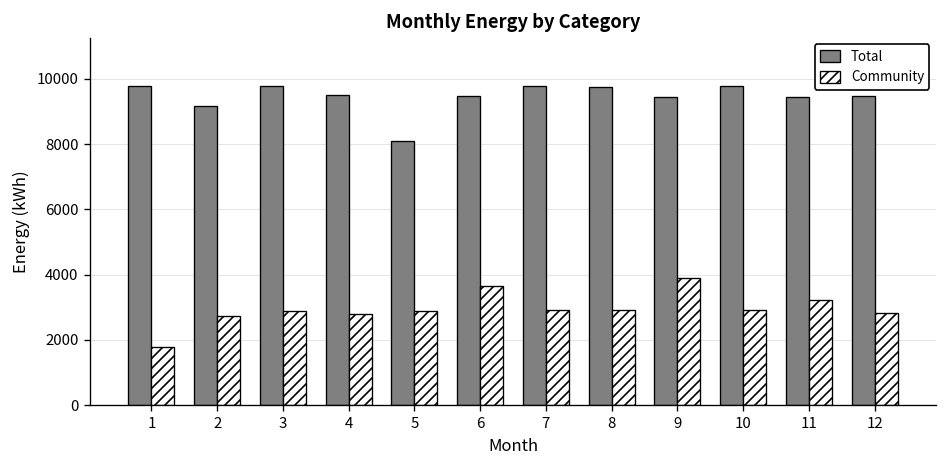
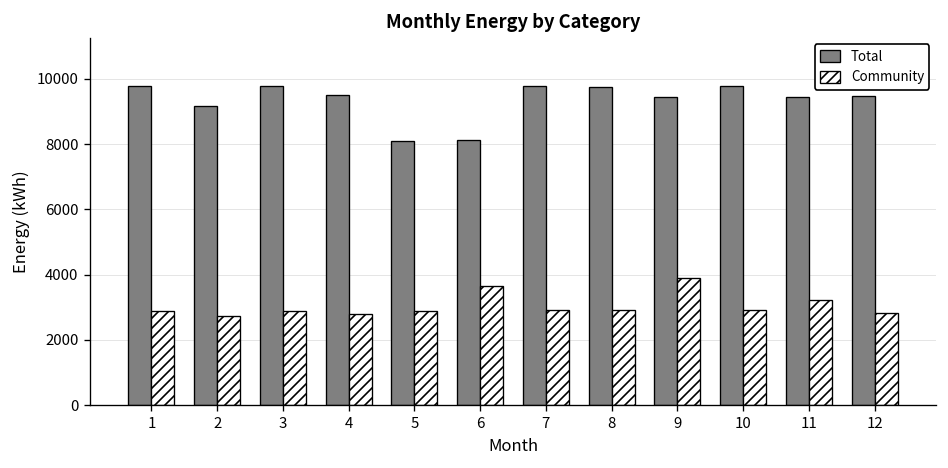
Community, 1: 1800 -> 2900
Total, 6: 9500 -> 8100
